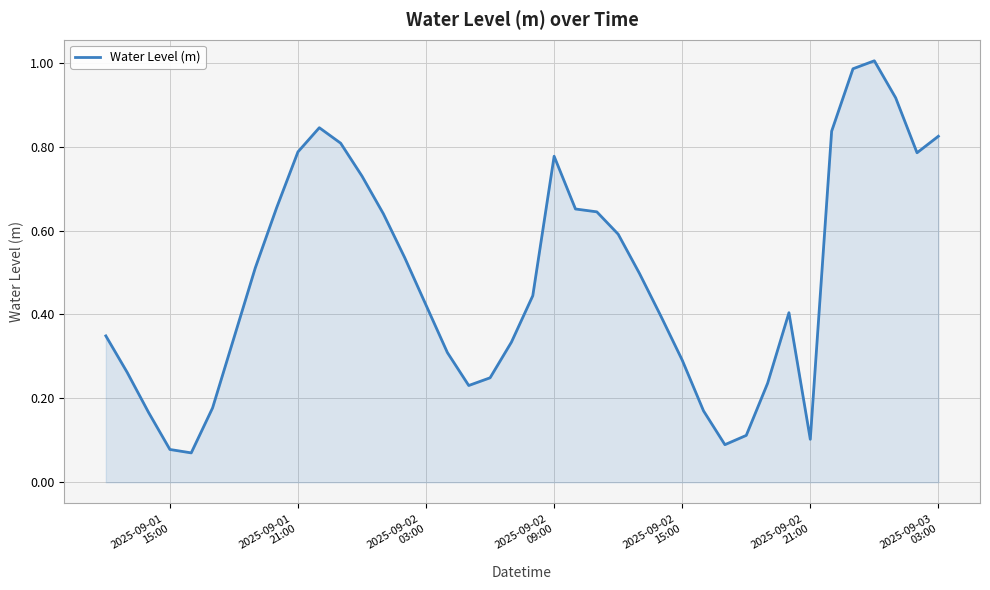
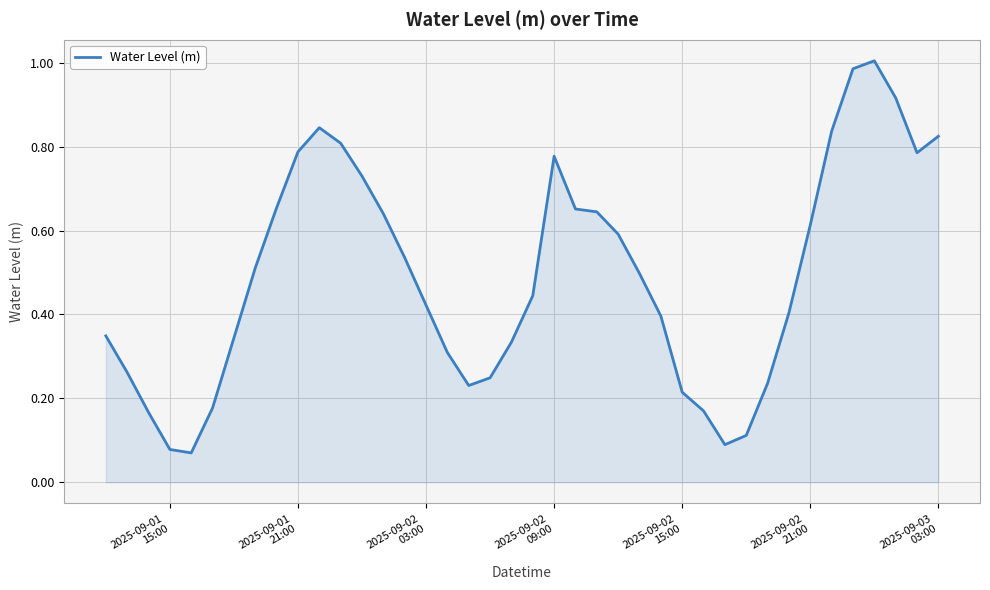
2025-09-02 15:00: 0.29 -> 0.21
2025-09-02 21:00: 0.10 -> 0.61
